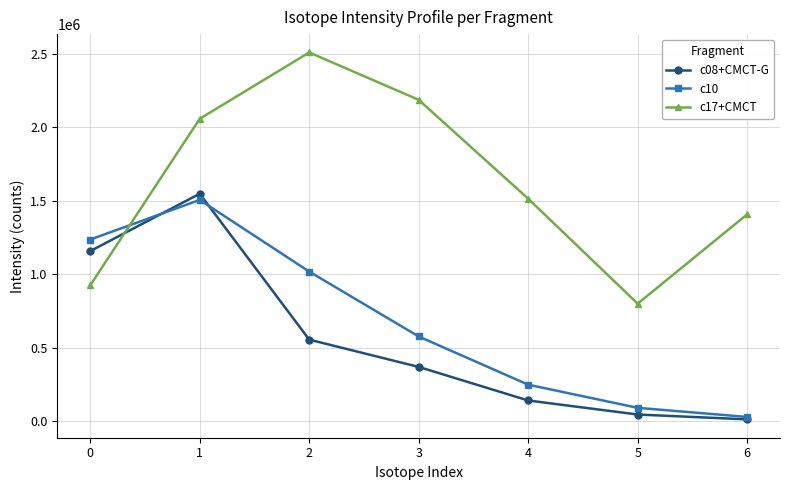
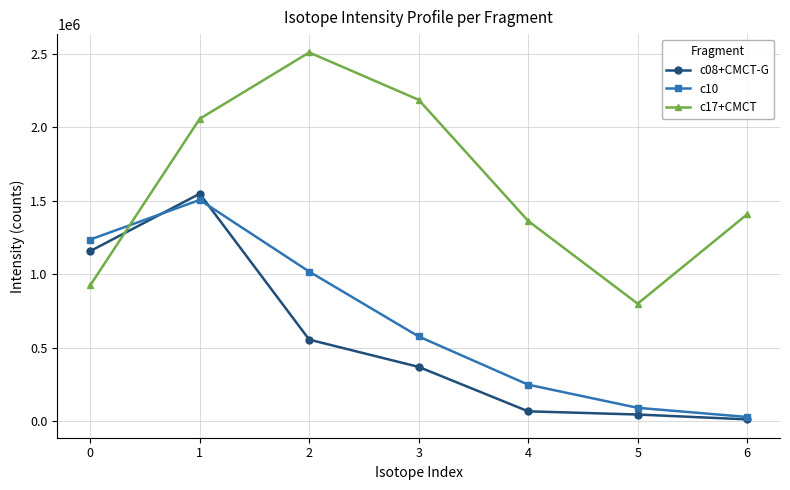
c08+CMCT-G, 4: 140000 -> 70000
c17+CMCT, 4: 1510000 -> 1360000
